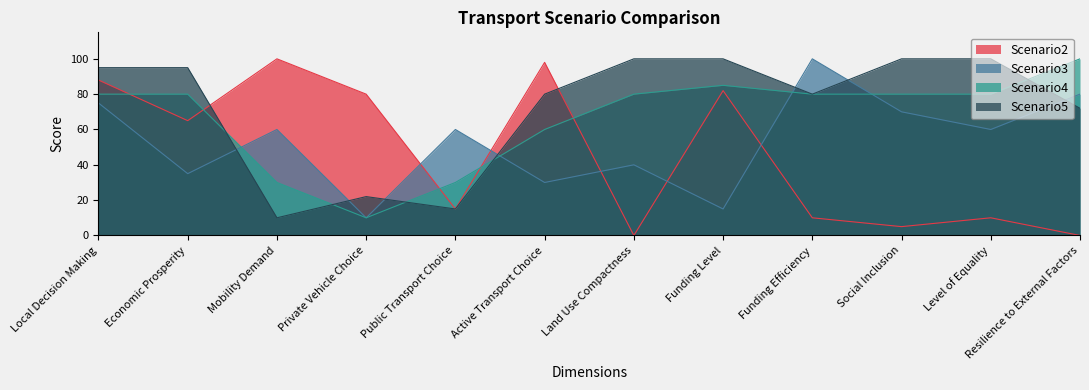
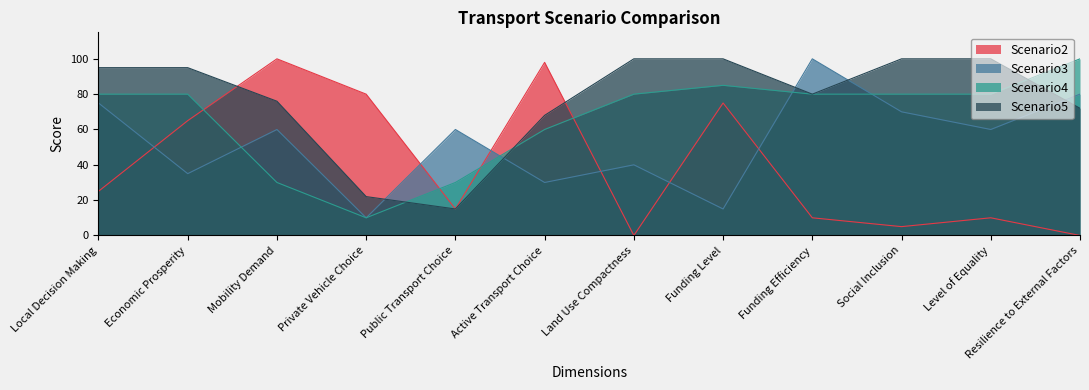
Scenario2, Local Decision Making: 88 -> 25
Scenario5, Mobility Demand: 10 -> 76
Scenario5, Active Transport Choice: 80 -> 68
Scenario2, Funding Level: 82 -> 75
